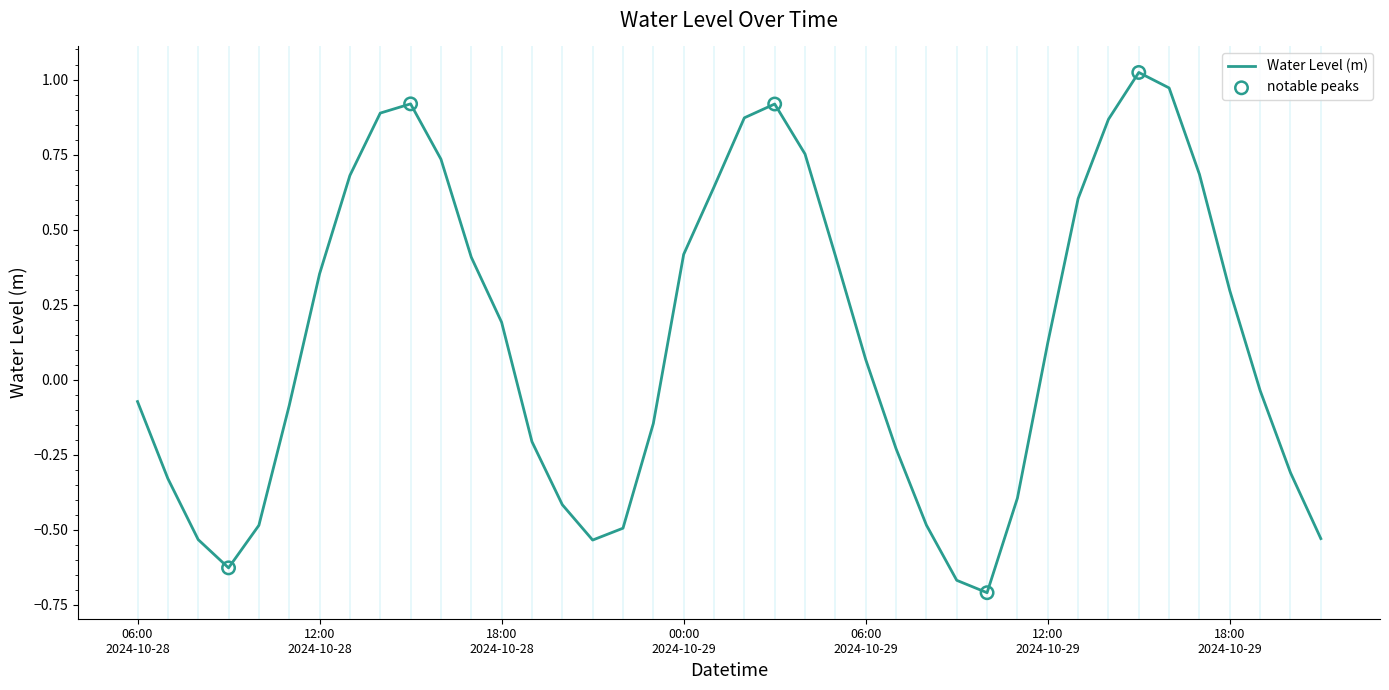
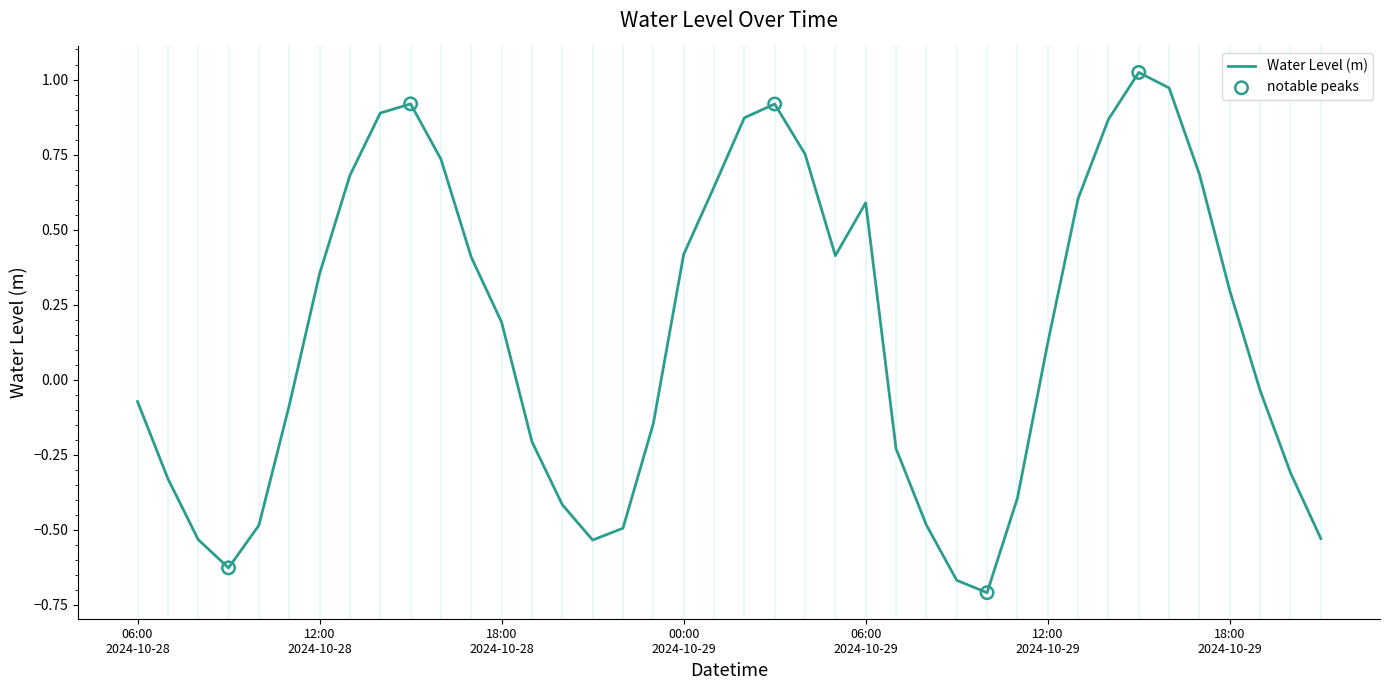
Water Level (m), 06:00 2024-10-29: 0.07 -> 0.59
